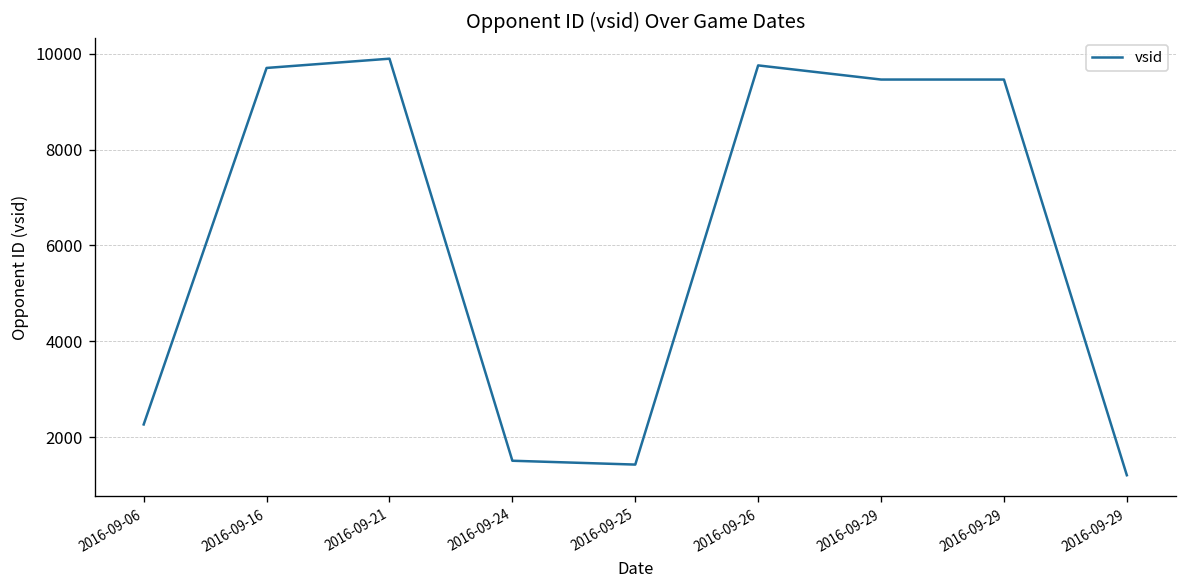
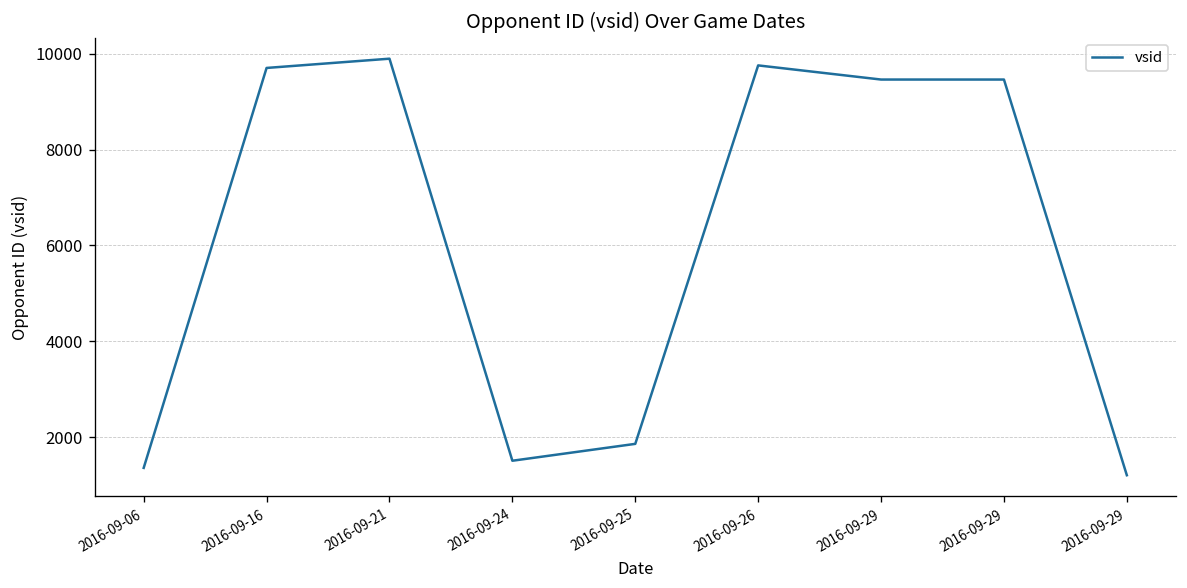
2016-09-06: 2300 -> 1400
2016-09-25: 1400 -> 1900
